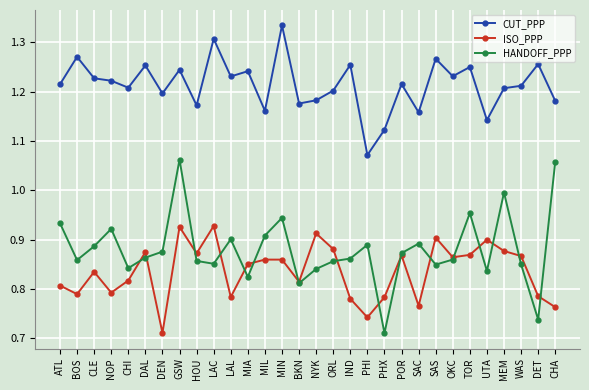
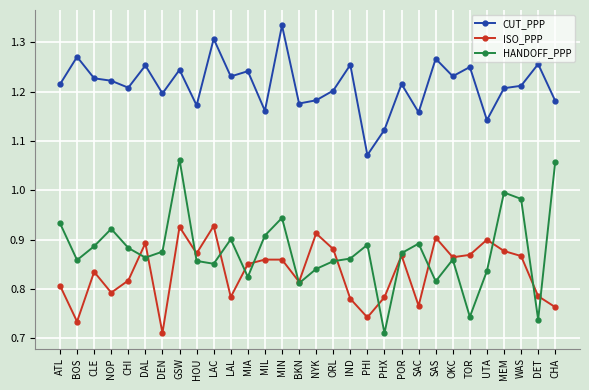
ISO_PPP, BOS: 0.79 -> 0.73
HANDOFF_PPP, CHI: 0.84 -> 0.88
ISO_PPP, DAL: 0.87 -> 0.89
HANDOFF_PPP, SAS: 0.85 -> 0.82
HANDOFF_PPP, TOR: 0.95 -> 0.74
HANDOFF_PPP, WAS: 0.85 -> 0.98
